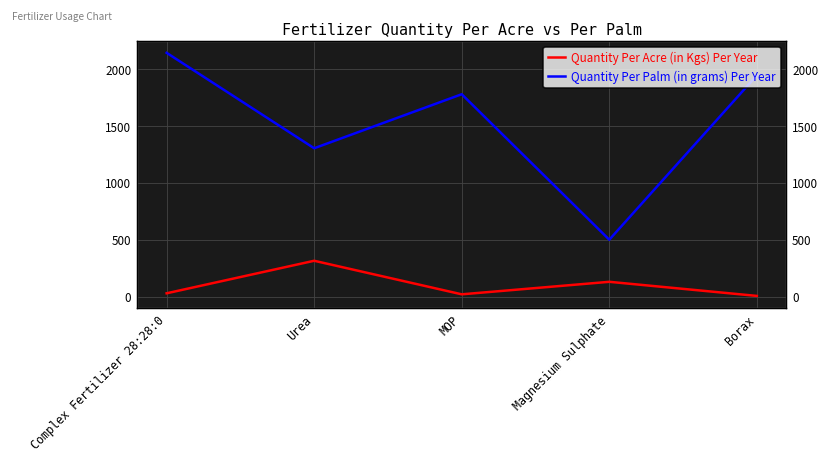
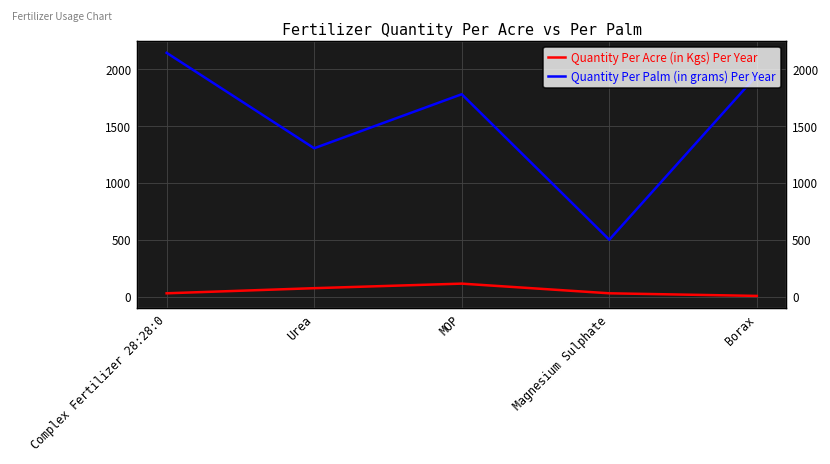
Quantity Per Acre (in Kgs) Per Year, Urea: 300 -> 100
Quantity Per Acre (in Kgs) Per Year, MOP: 0 -> 100
Quantity Per Acre (in Kgs) Per Year, Magnesium Sulphate: 100 -> 0
